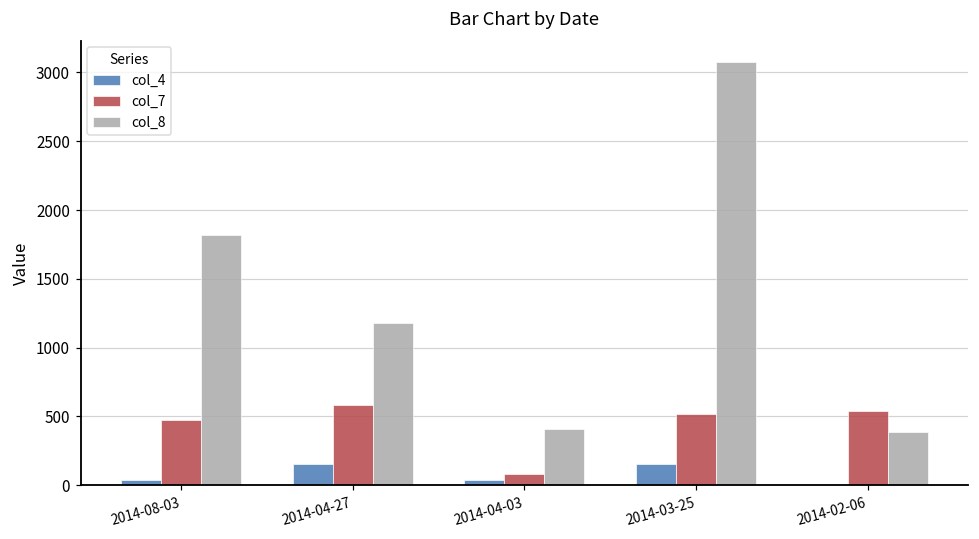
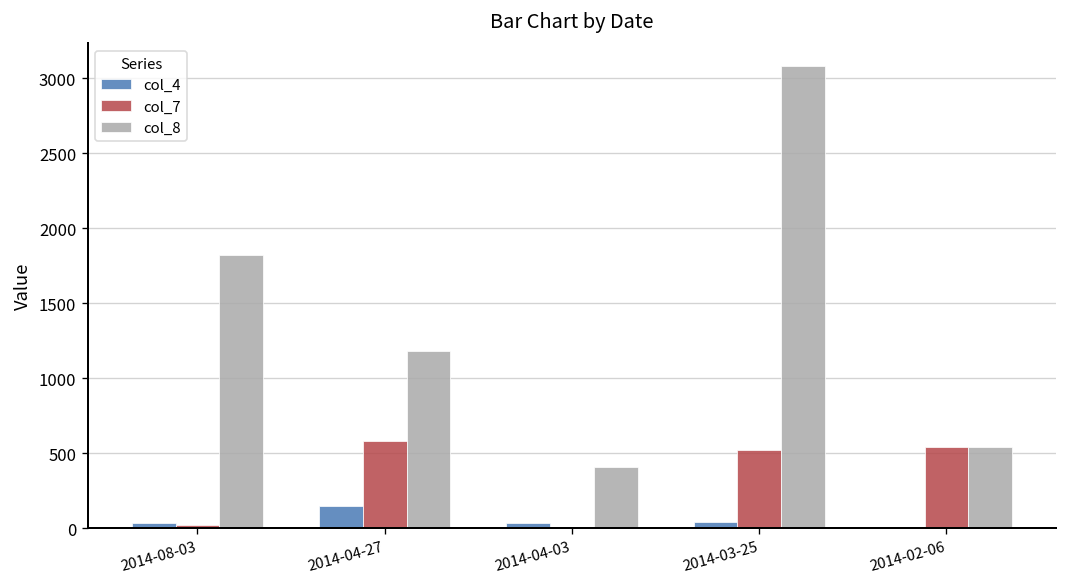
col_7, 2014-08-03: 480 -> 20
col_7, 2014-04-03: 80 -> 10
col_4, 2014-03-25: 150 -> 40
col_8, 2014-02-06: 390 -> 540
